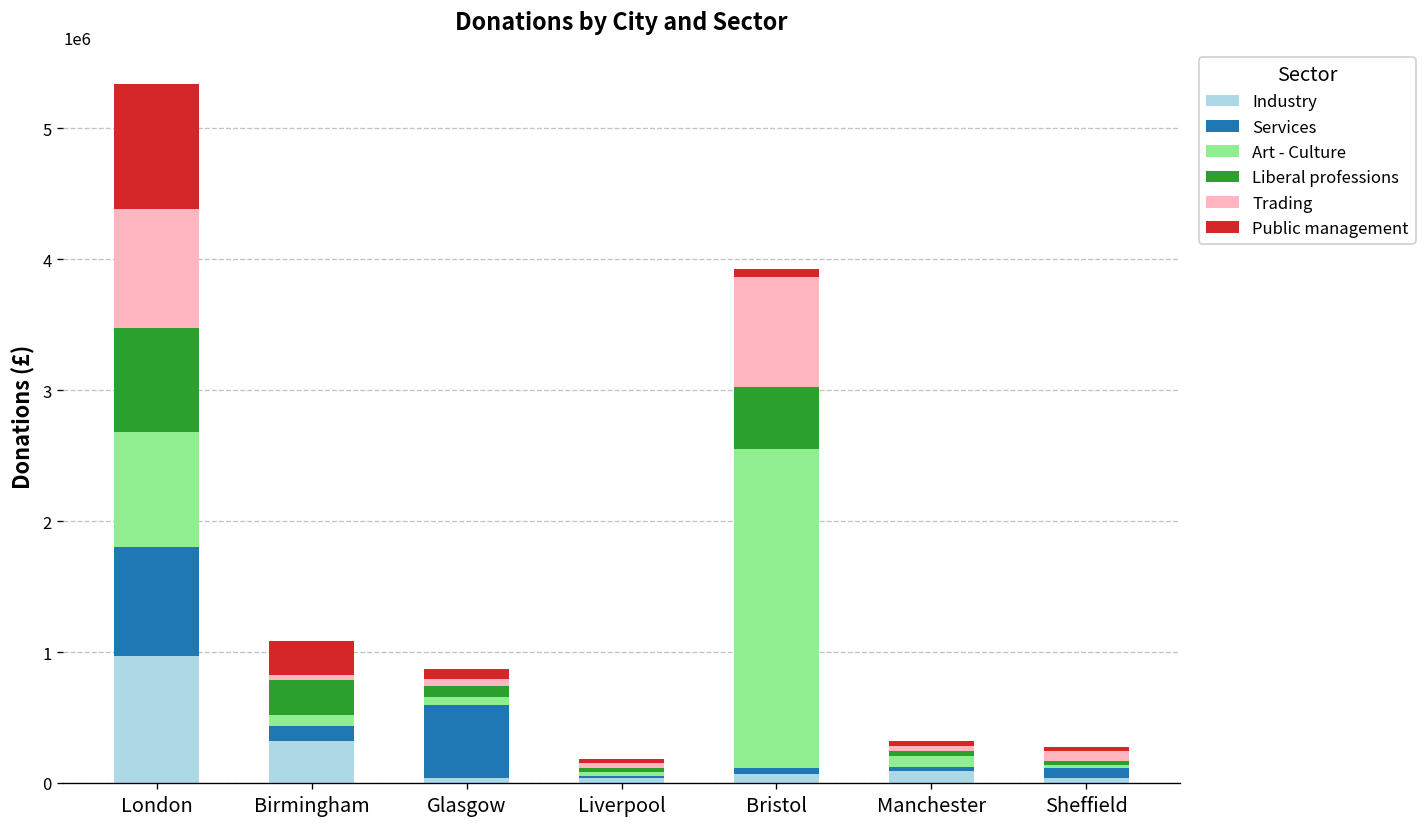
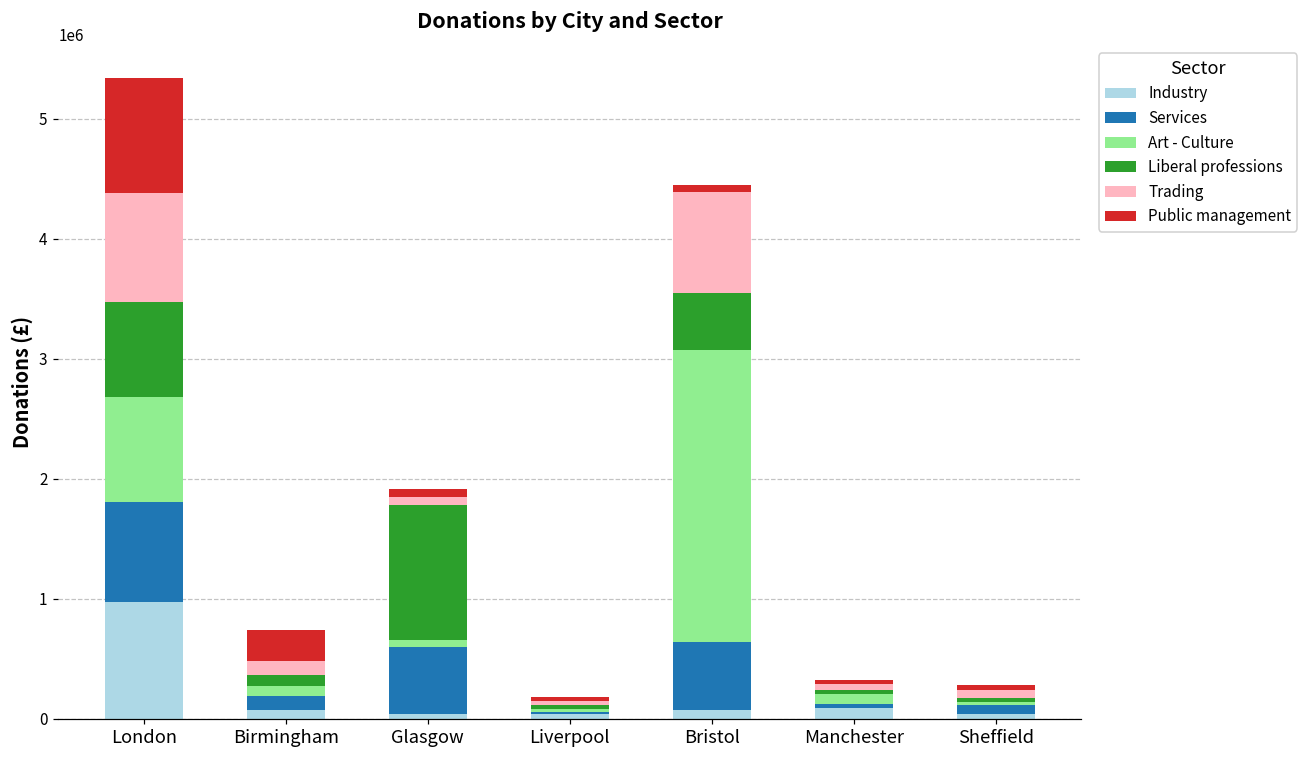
Industry, Birmingham: 320000 -> 80000
Liberal professions, Birmingham: 270000 -> 90000
Trading, Birmingham: 40000 -> 120000
Liberal professions, Glasgow: 80000 -> 1130000
Services, Bristol: 50000 -> 570000
